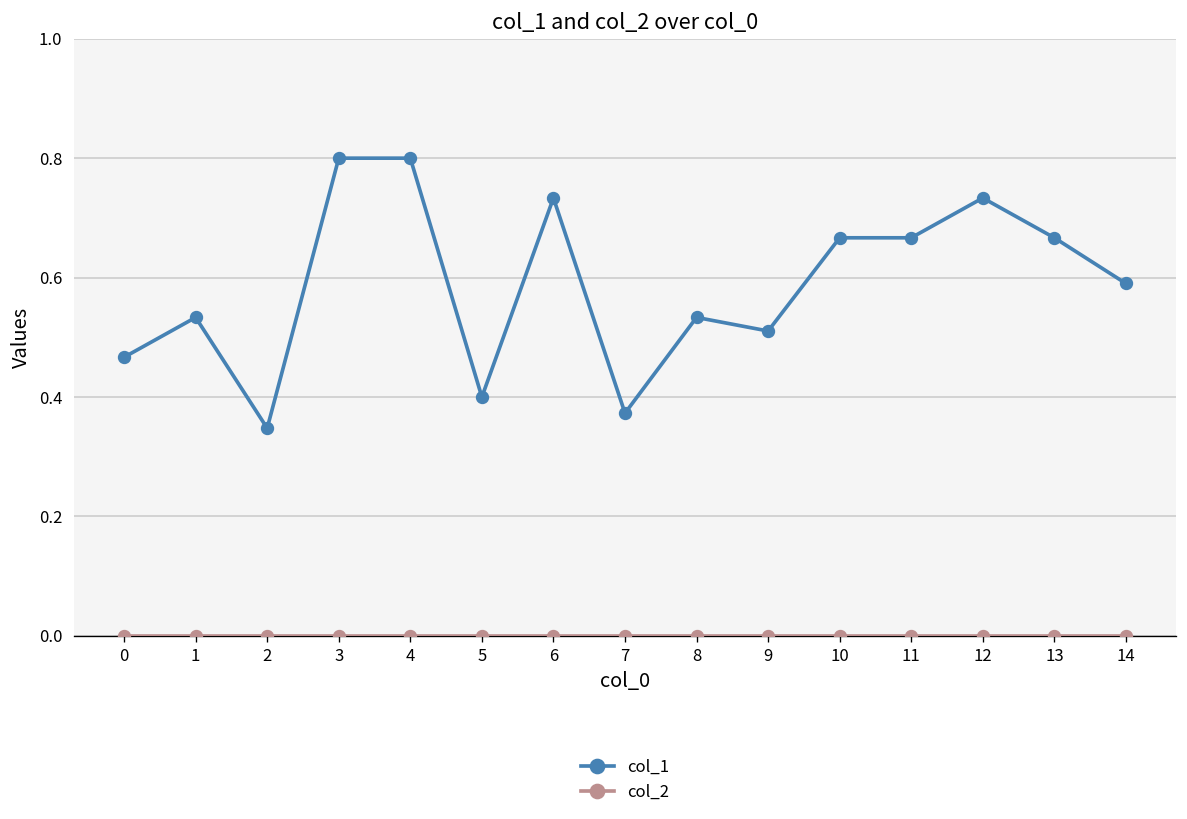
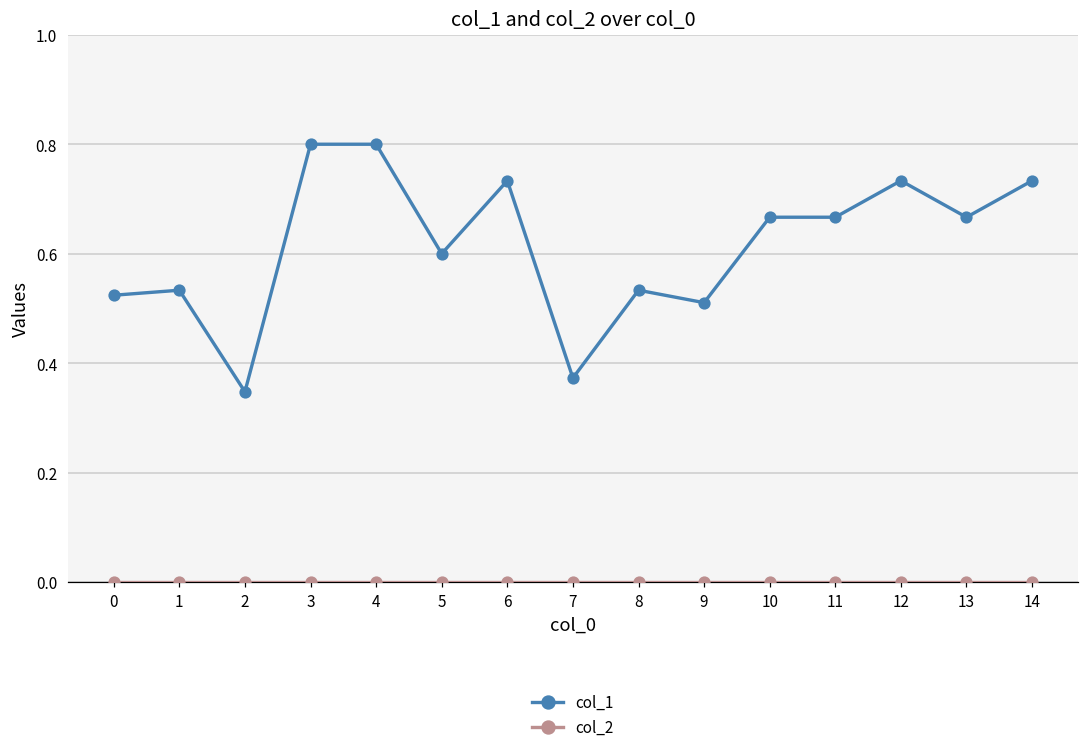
col_1, 0: 0.47 -> 0.52
col_1, 5: 0.4 -> 0.6
col_1, 14: 0.59 -> 0.73
